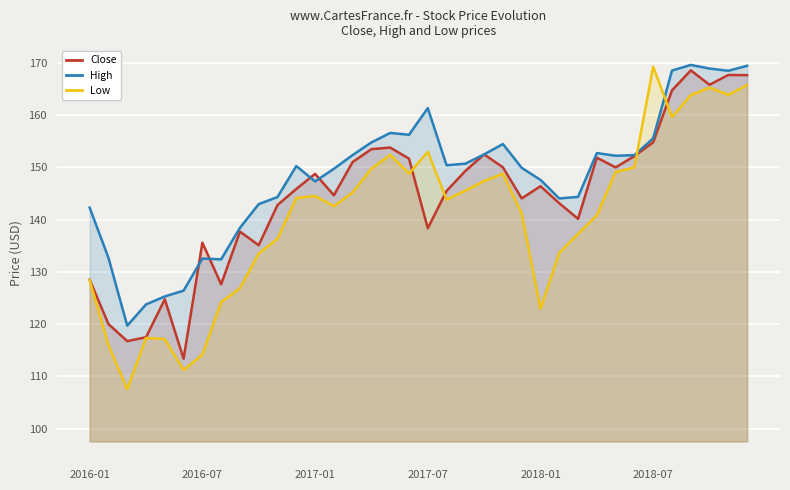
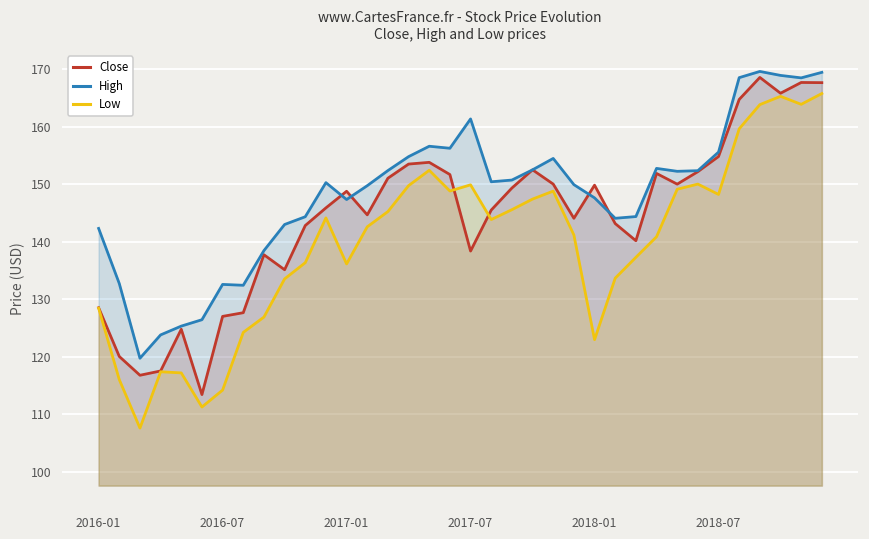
Close, 2016-07: 136 -> 127
Low, 2017-01: 145 -> 136
Low, 2017-07: 153 -> 150
Close, 2018-01: 146 -> 150
Low, 2018-07: 169 -> 148
